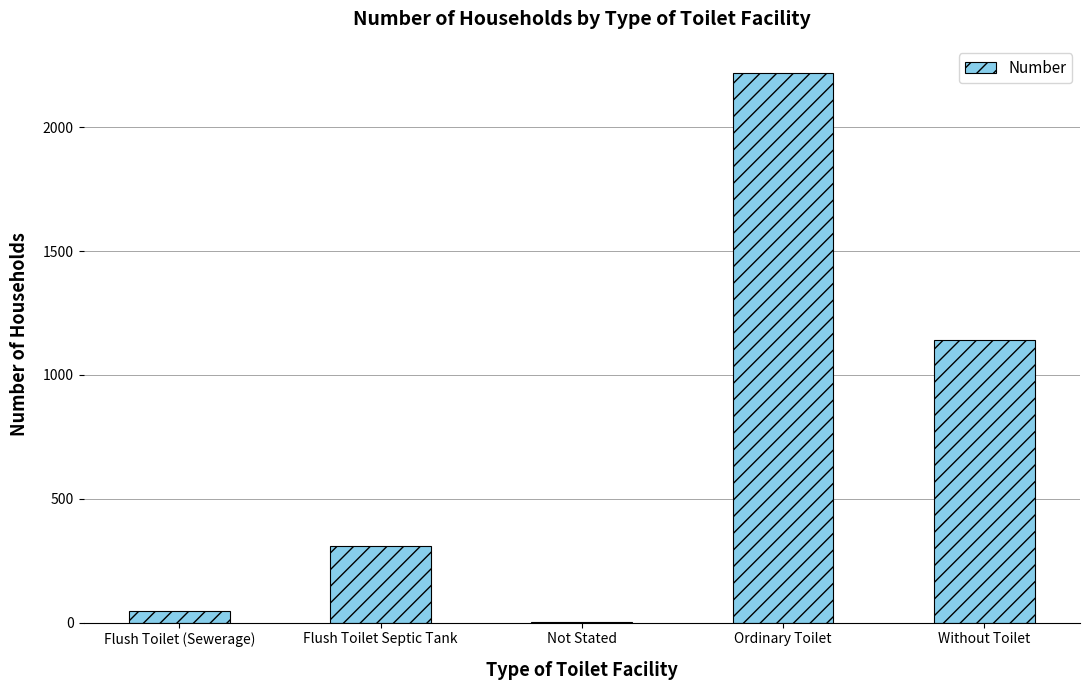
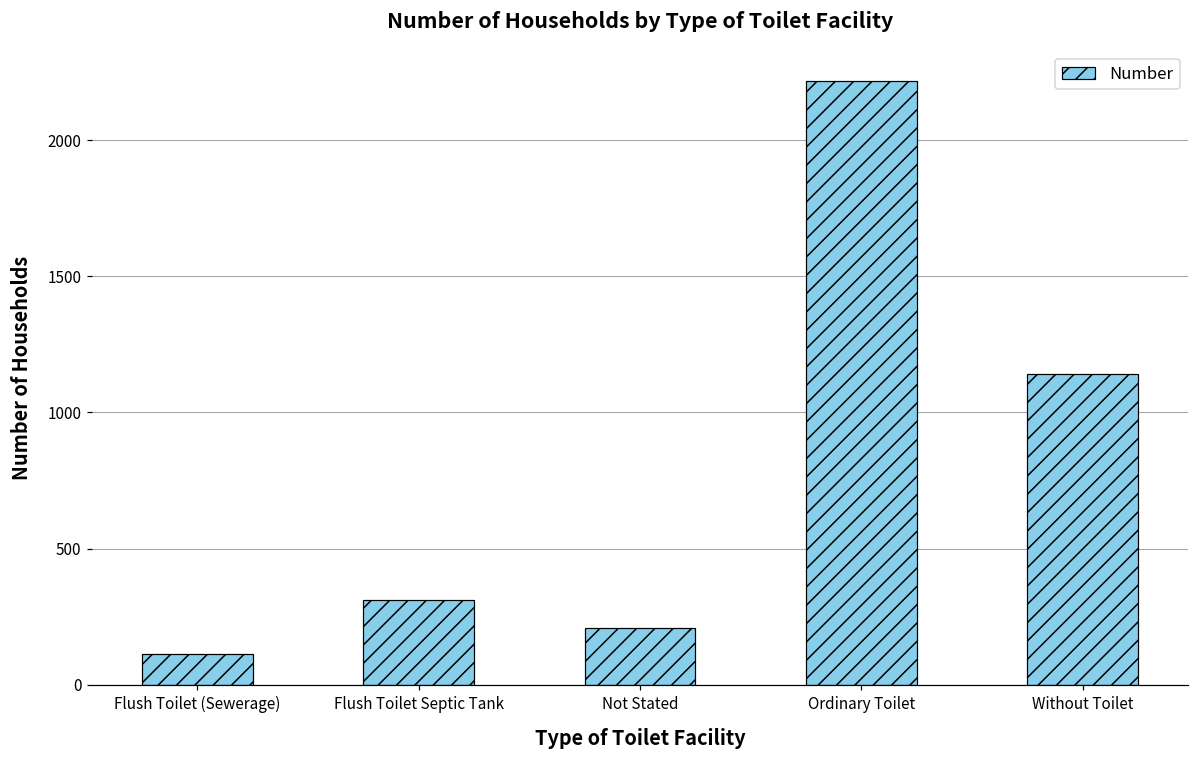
Flush Toilet (Sewerage): 50 -> 110
Not Stated: 0 -> 210
